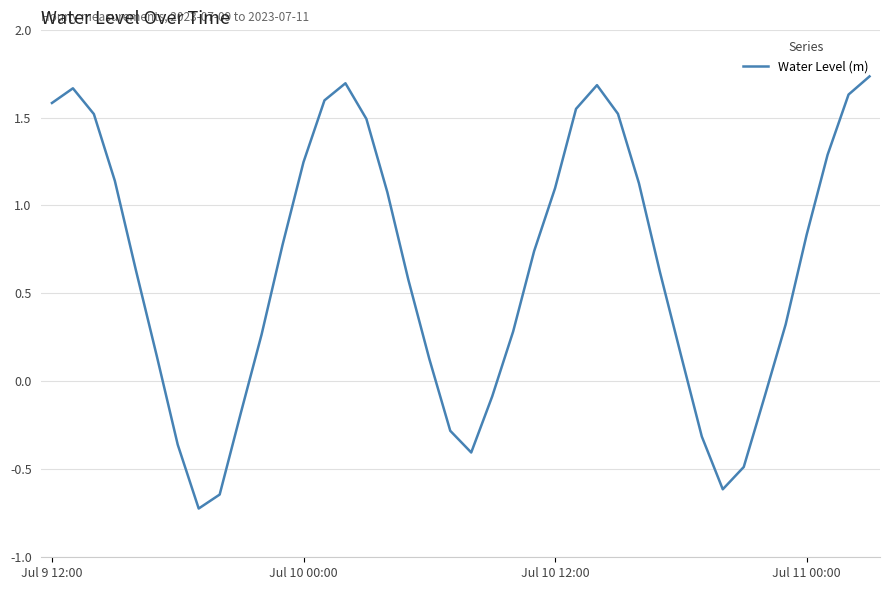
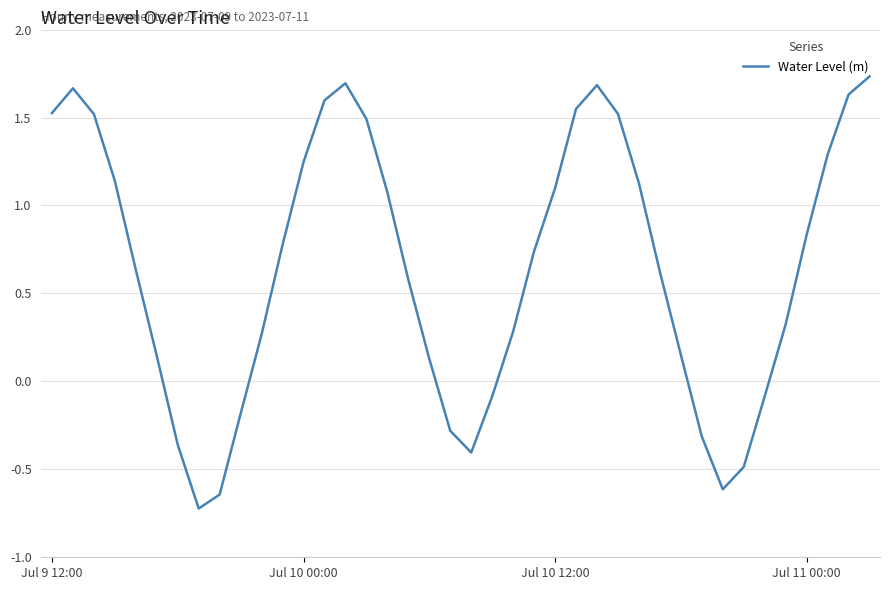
Jul 9 12:00: 1.58 -> 1.53
